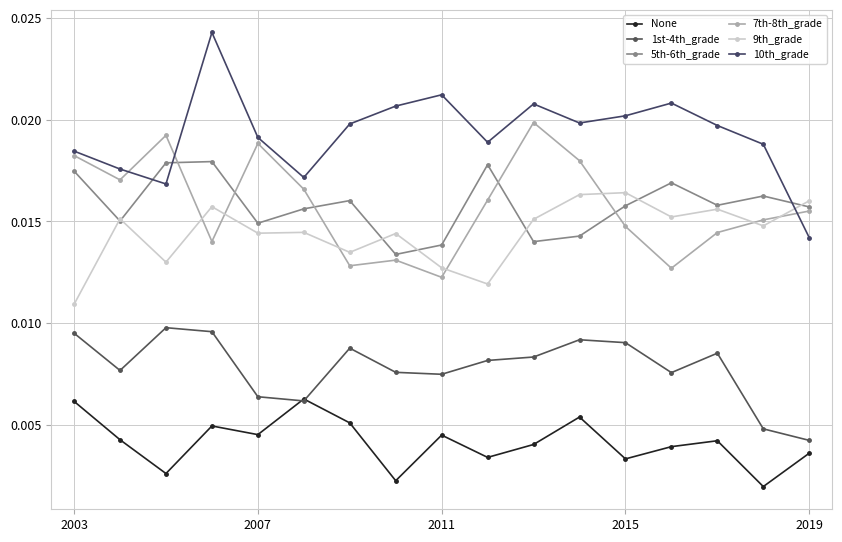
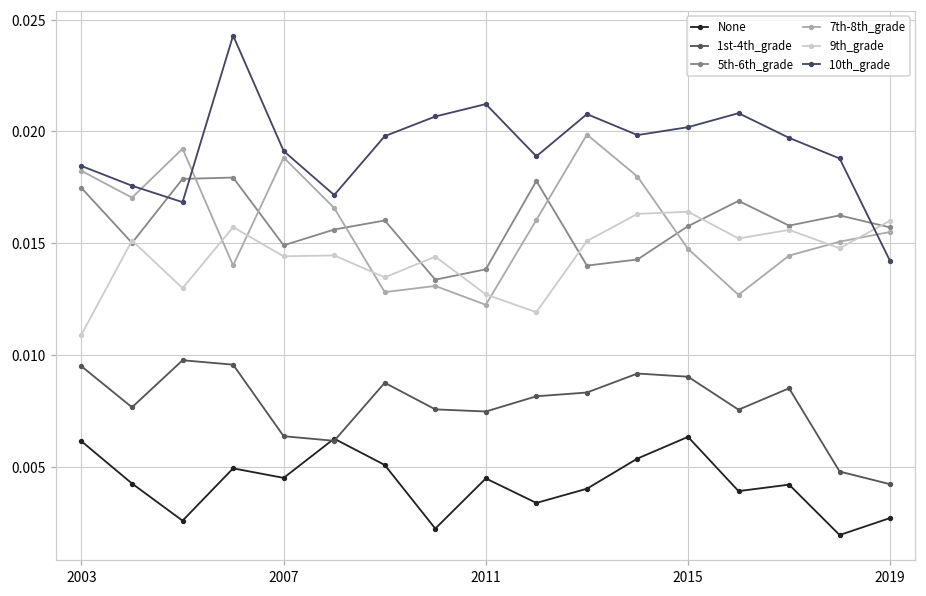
None, 2015: 0.0033 -> 0.0063
None, 2019: 0.0036 -> 0.0027
